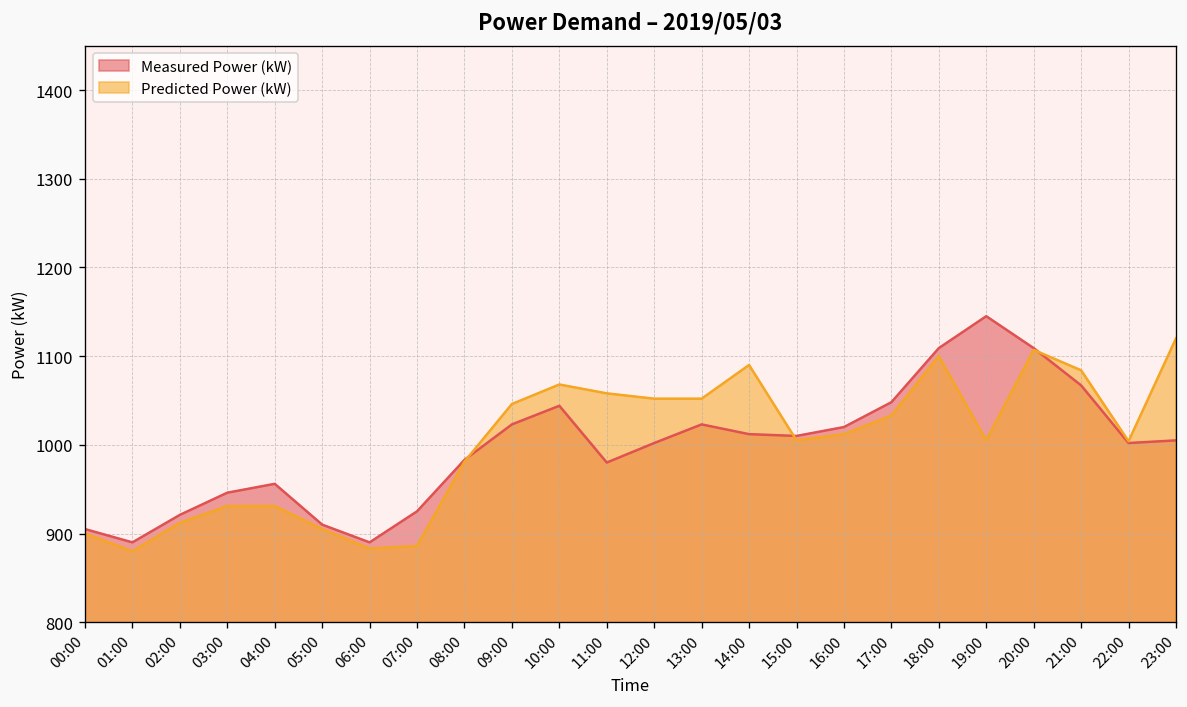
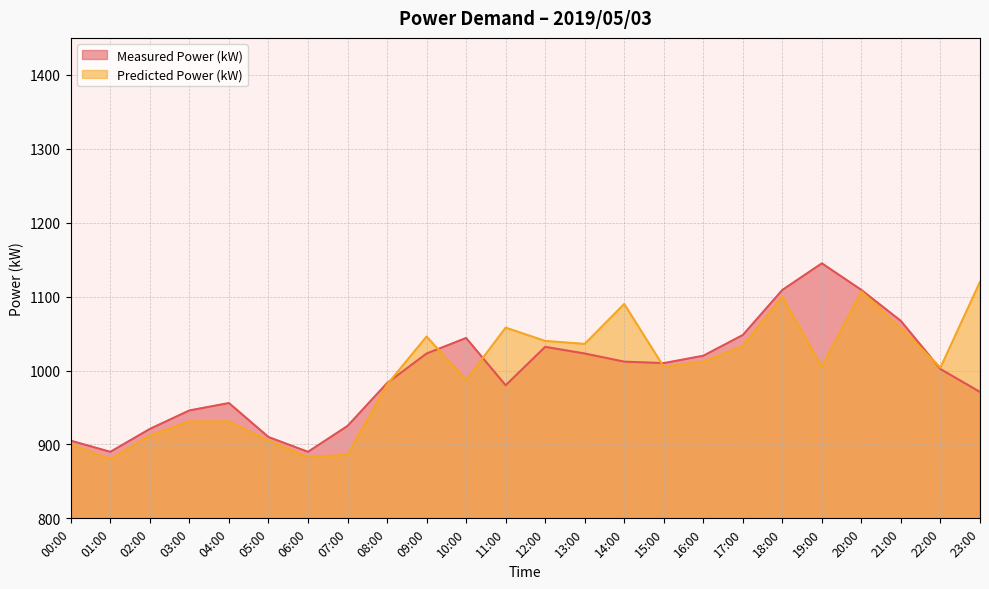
Predicted Power (kW), 10:00: 1070 -> 990
Measured Power (kW), 12:00: 1000 -> 1030
Predicted Power (kW), 12:00: 1050 -> 1040
Predicted Power (kW), 13:00: 1050 -> 1040
Predicted Power (kW), 21:00: 1080 -> 1060
Measured Power (kW), 23:00: 1010 -> 970
